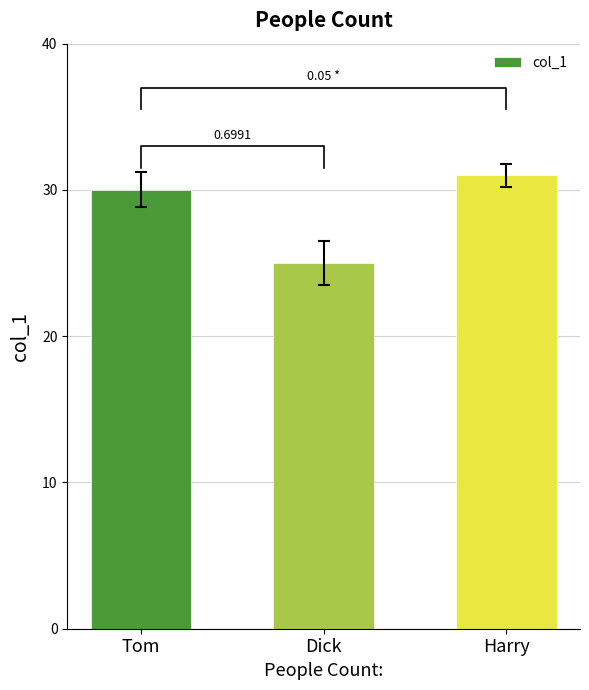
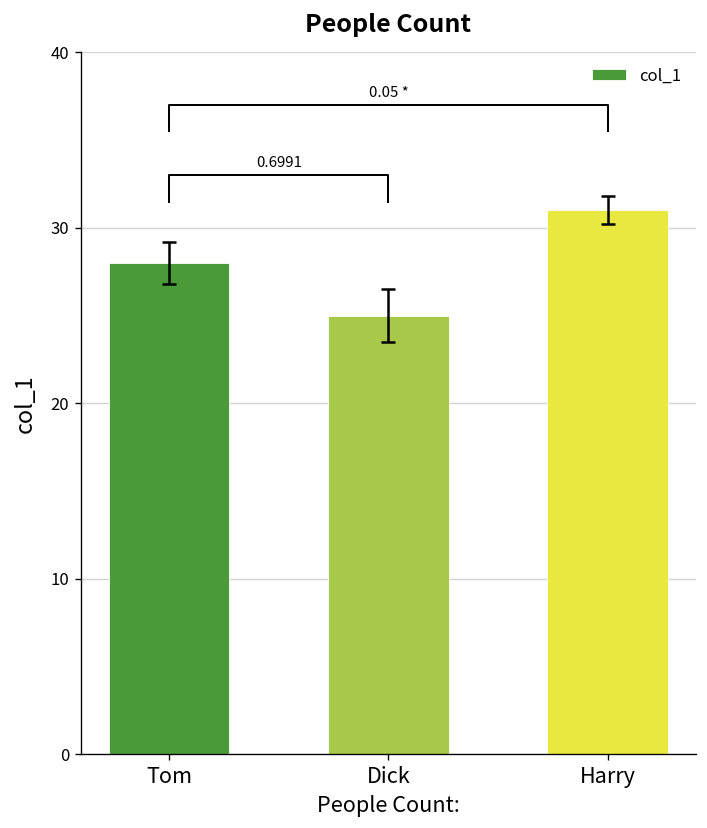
col_1, Tom: 30 -> 28
